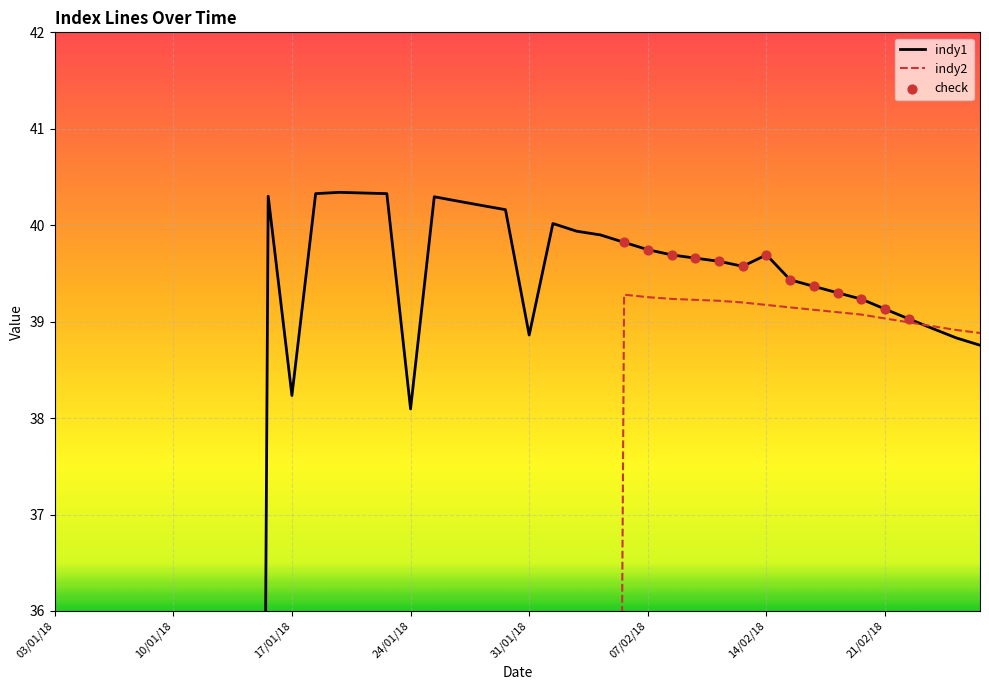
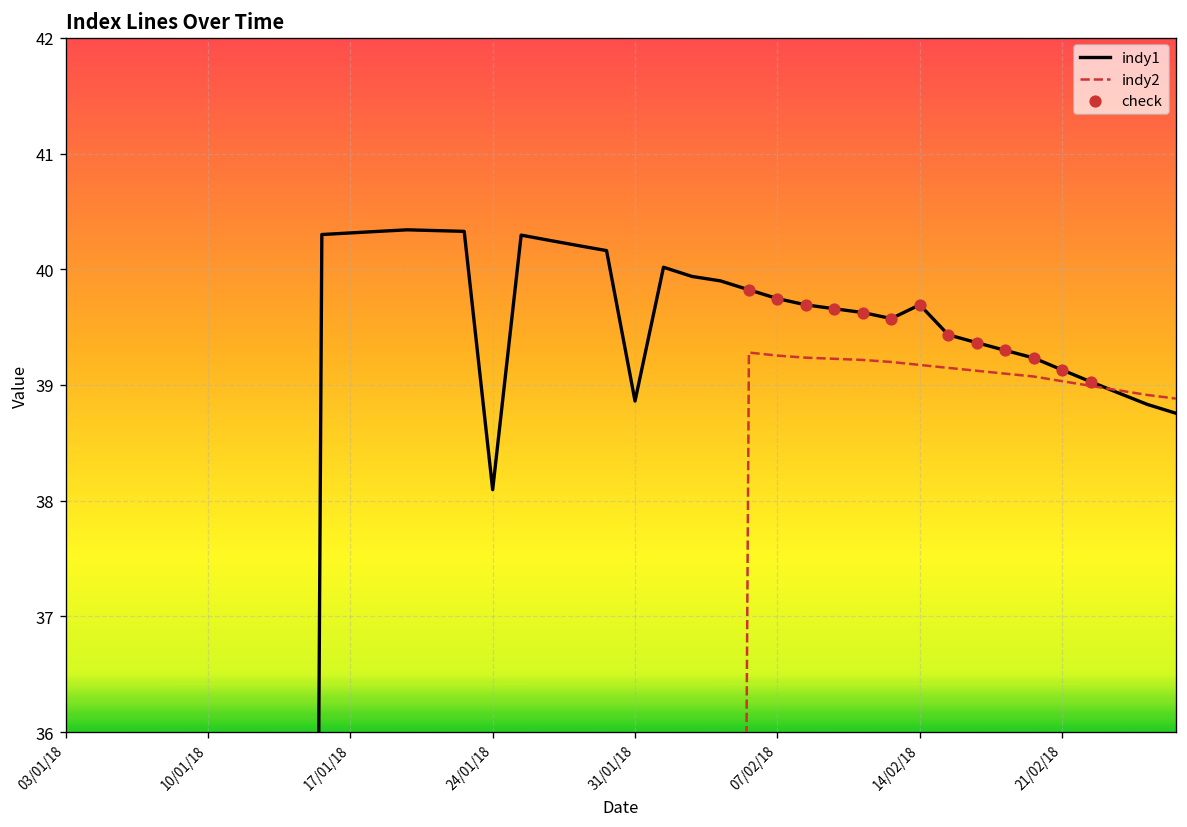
indy1, 17/01/18: 38.2 -> 40.3
